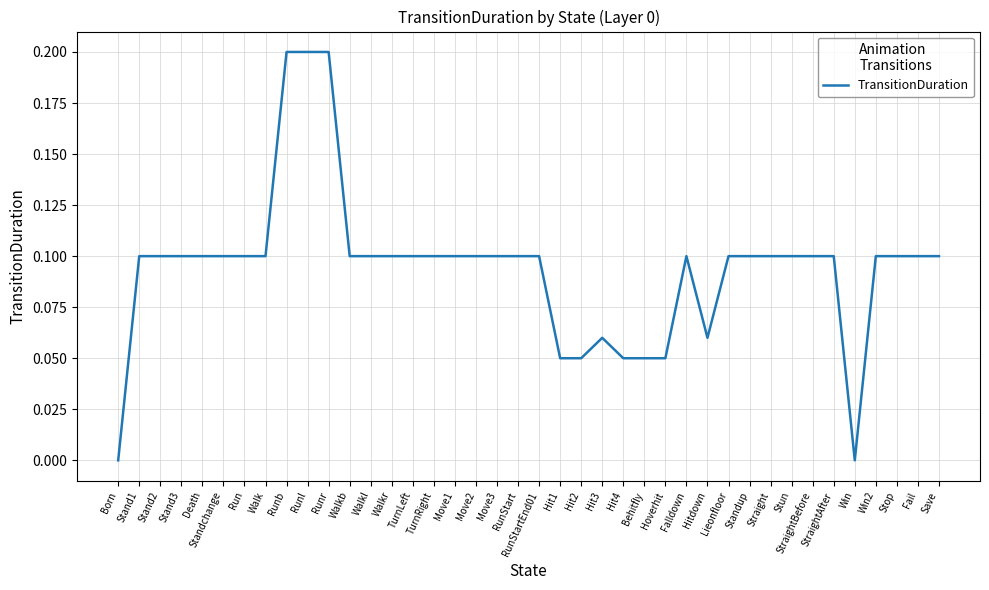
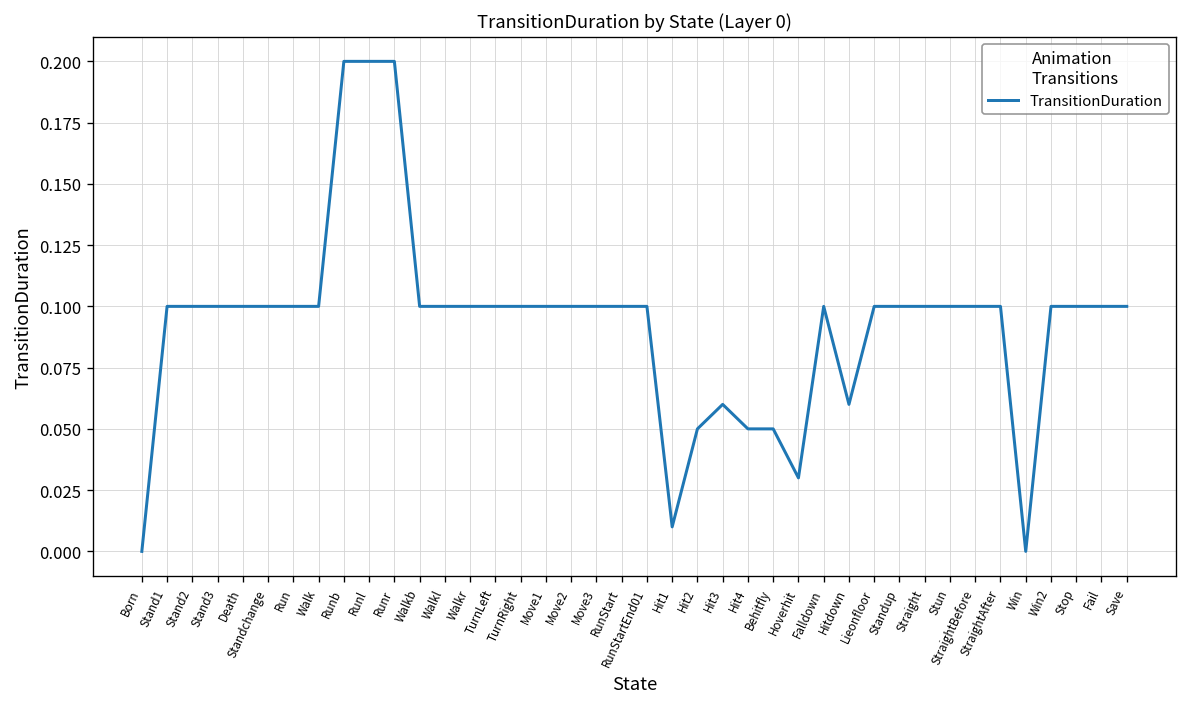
Hit1: 0.05 -> 0.01
Hoverhit: 0.05 -> 0.03
